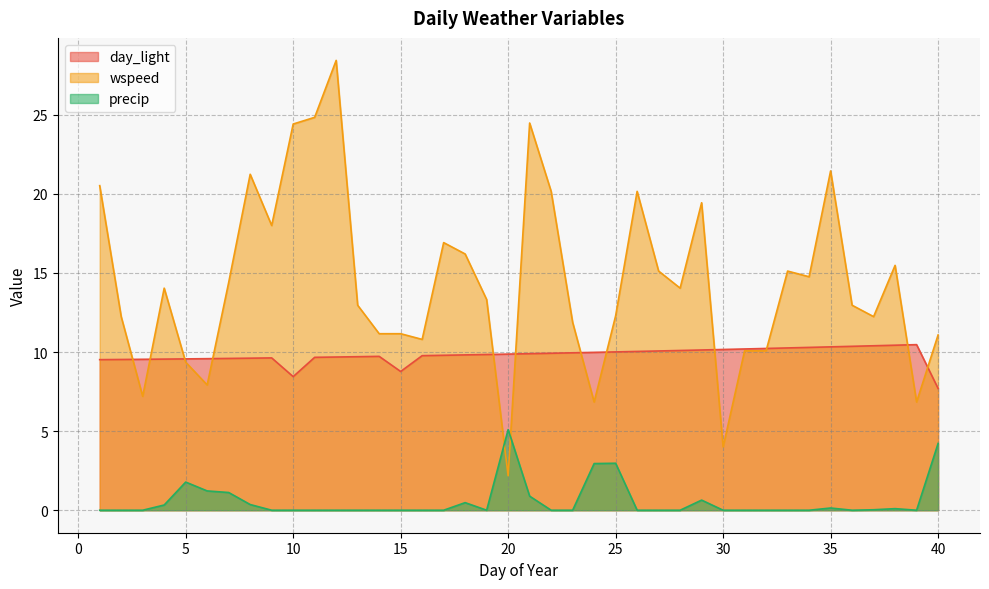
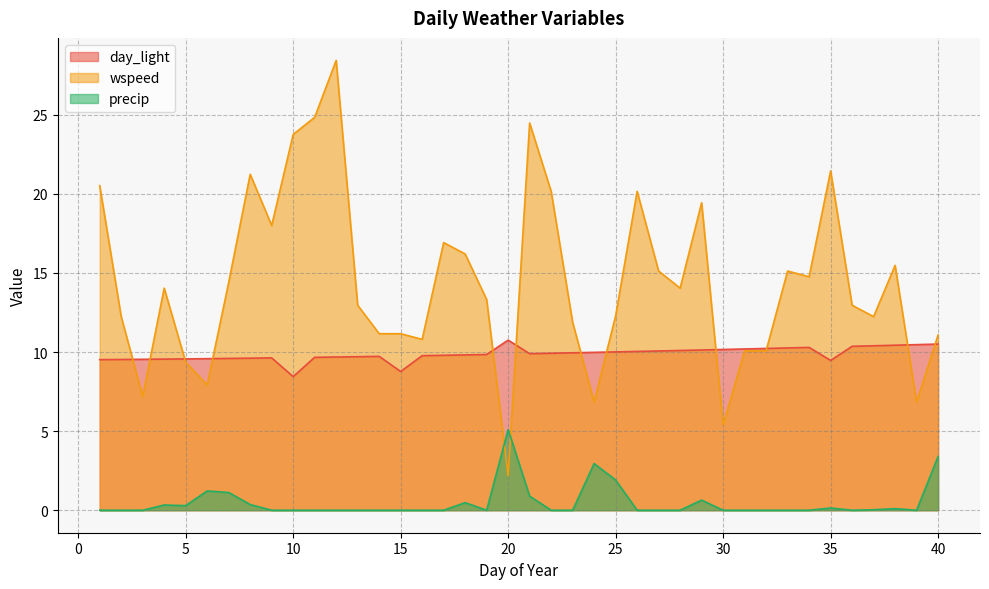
precip, 5: 1.8 -> 0.3
wspeed, 10: 24.4 -> 23.8
day_light, 20: 9.9 -> 10.8
precip, 25: 3.0 -> 1.9
wspeed, 30: 4.0 -> 5.4
day_light, 35: 10.3 -> 9.5
day_light, 40: 7.7 -> 10.5
precip, 40: 4.2 -> 3.4
